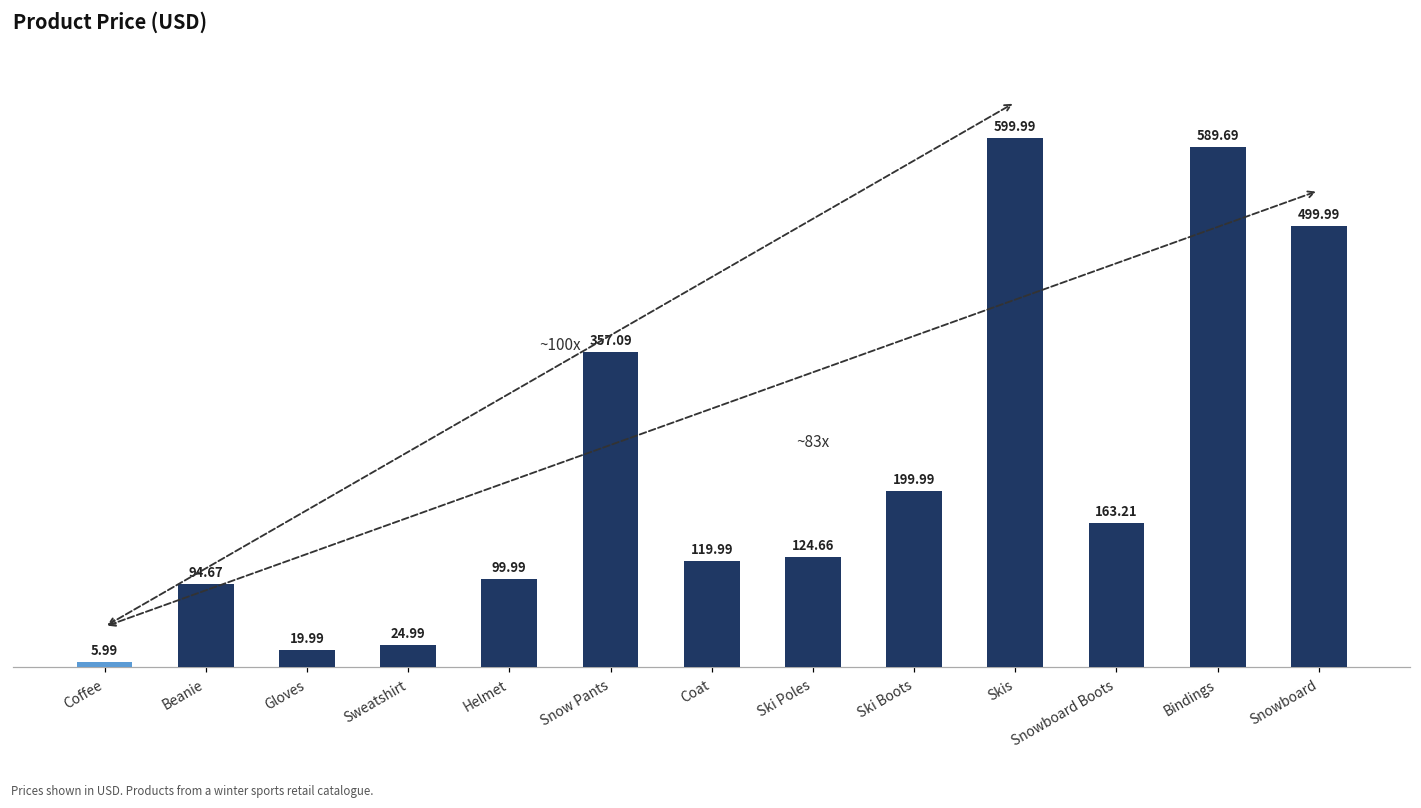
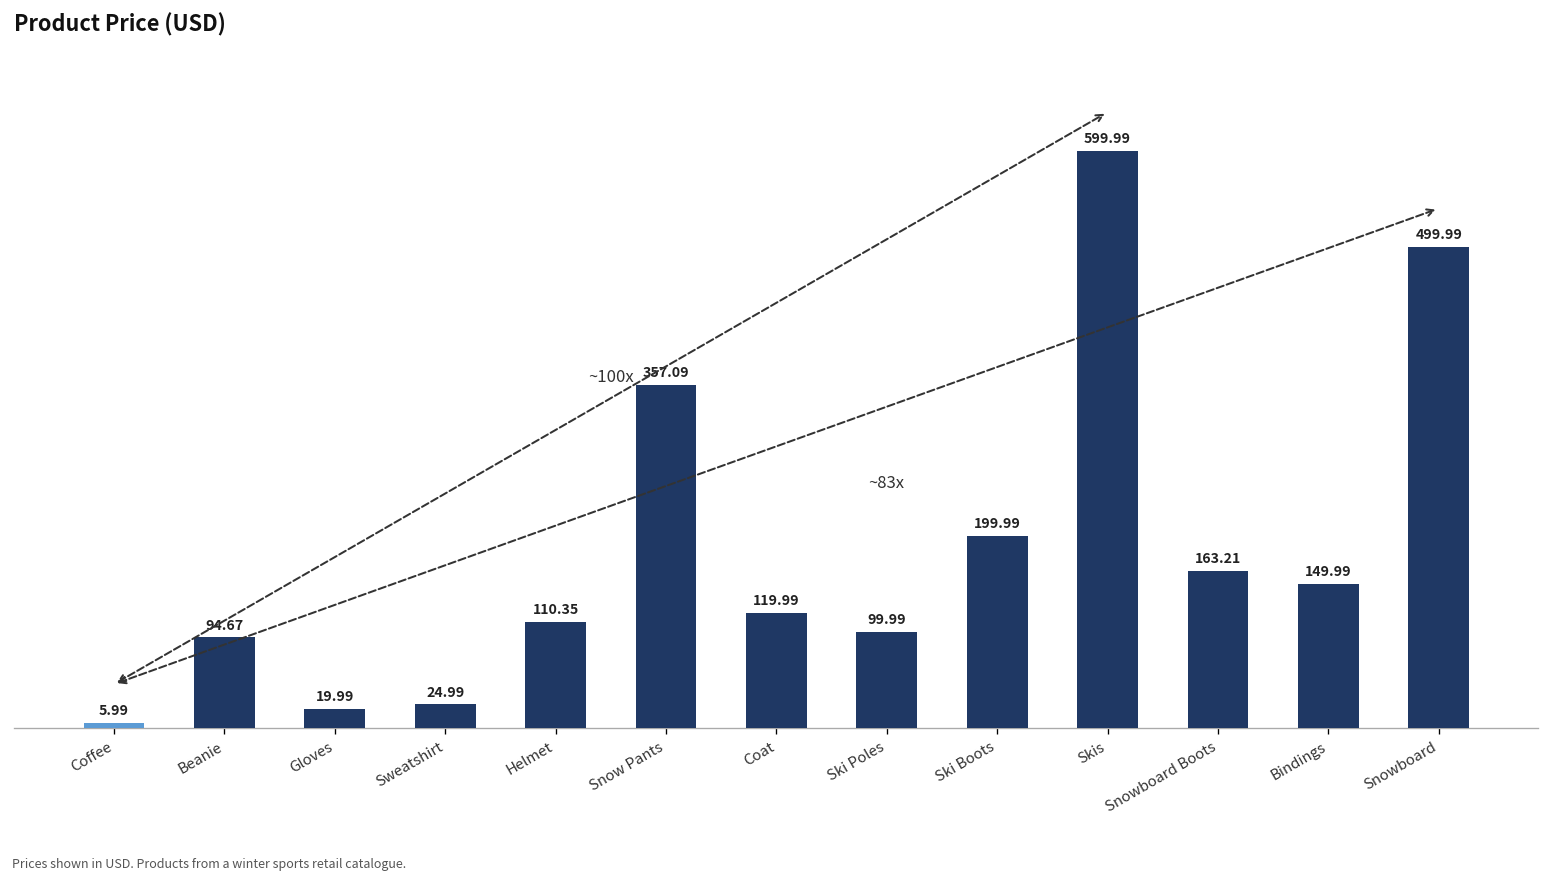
Helmet: 99.99 -> 110.35
Ski Poles: 124.66 -> 99.99
Bindings: 589.69 -> 149.99
